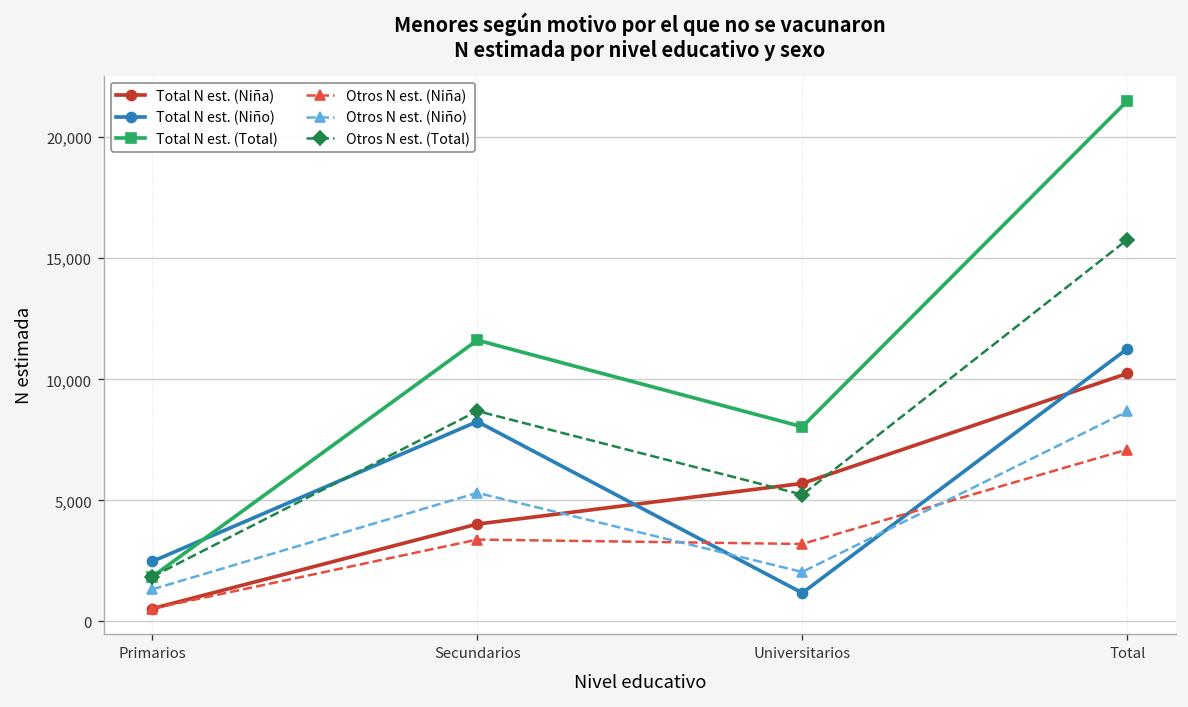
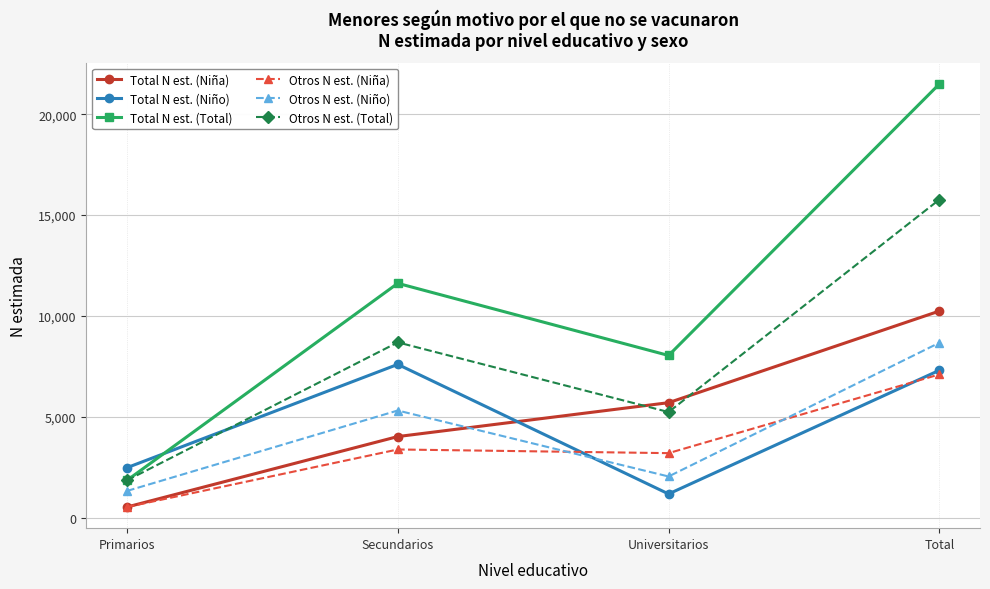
Total N est. (Niño), Secundarios: 8,300 -> 7,600
Total N est. (Niño), Total: 11,300 -> 7,300
